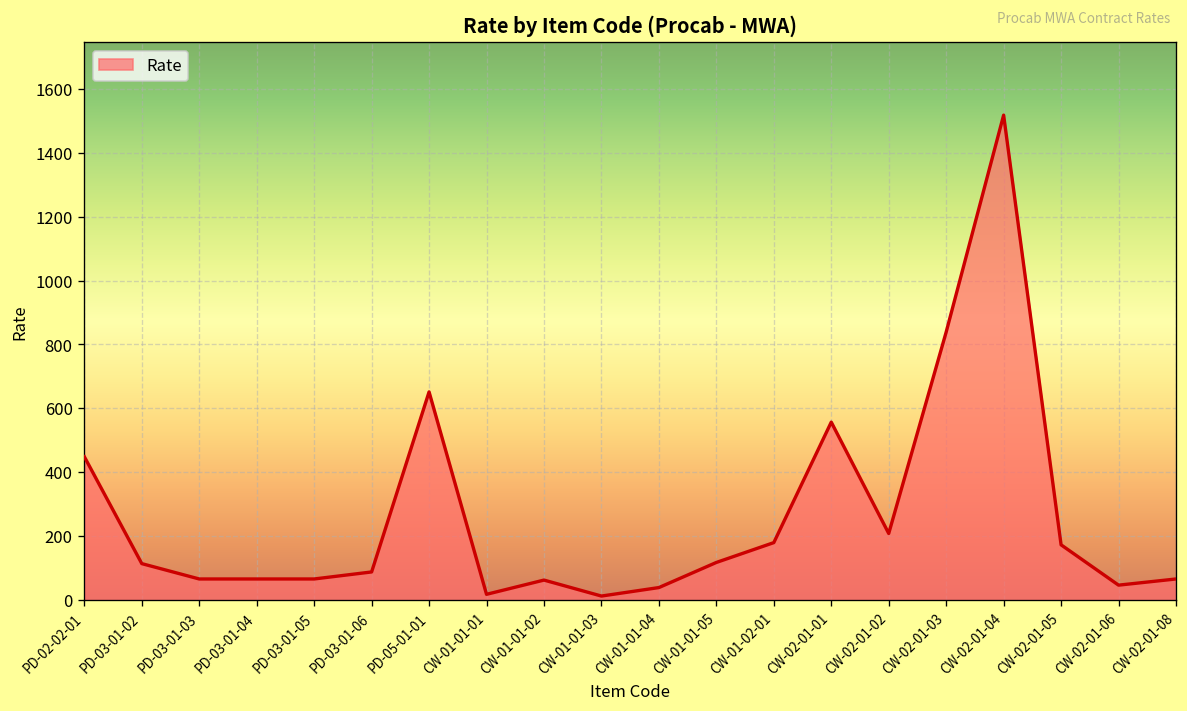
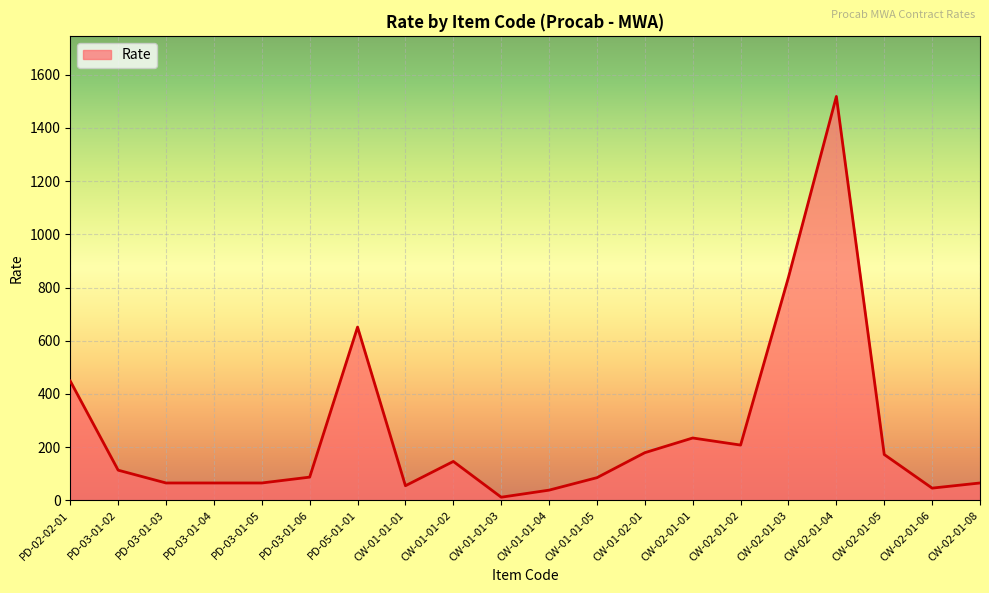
CW-01-01-01: 20 -> 60
CW-01-01-02: 60 -> 150
CW-01-01-05: 120 -> 90
CW-02-01-01: 560 -> 230
